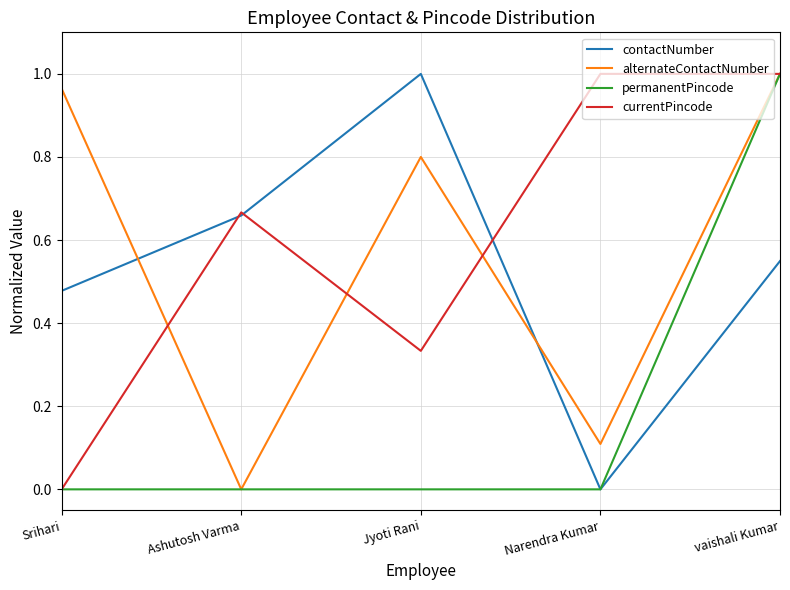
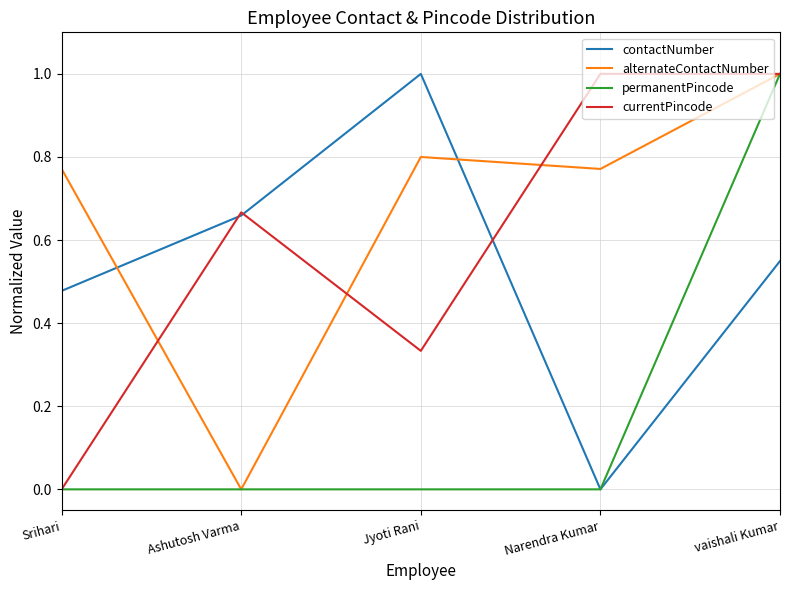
alternateContactNumber, Srihari: 0.96 -> 0.77
alternateContactNumber, Narendra Kumar: 0.11 -> 0.77
